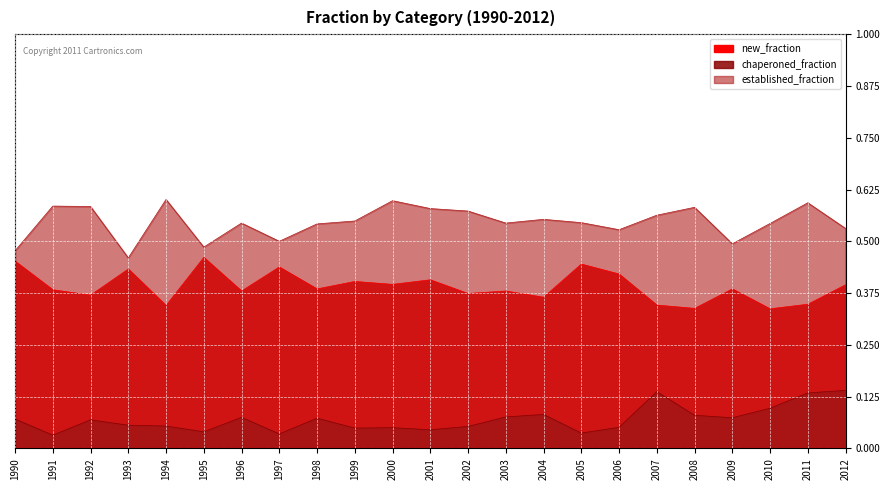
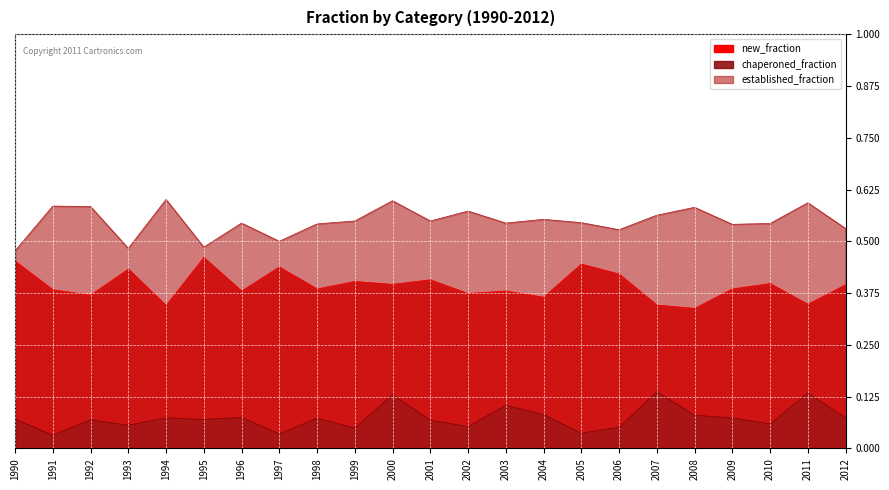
established_fraction, 1993: 0.46 -> 0.48
chaperoned_fraction, 1994: 0.05 -> 0.07
chaperoned_fraction, 1995: 0.04 -> 0.07
chaperoned_fraction, 2000: 0.05 -> 0.13
chaperoned_fraction, 2001: 0.05 -> 0.07
established_fraction, 2001: 0.58 -> 0.55
chaperoned_fraction, 2003: 0.08 -> 0.10
established_fraction, 2009: 0.49 -> 0.54
new_fraction, 2010: 0.34 -> 0.40
chaperoned_fraction, 2010: 0.10 -> 0.06
chaperoned_fraction, 2012: 0.14 -> 0.07
